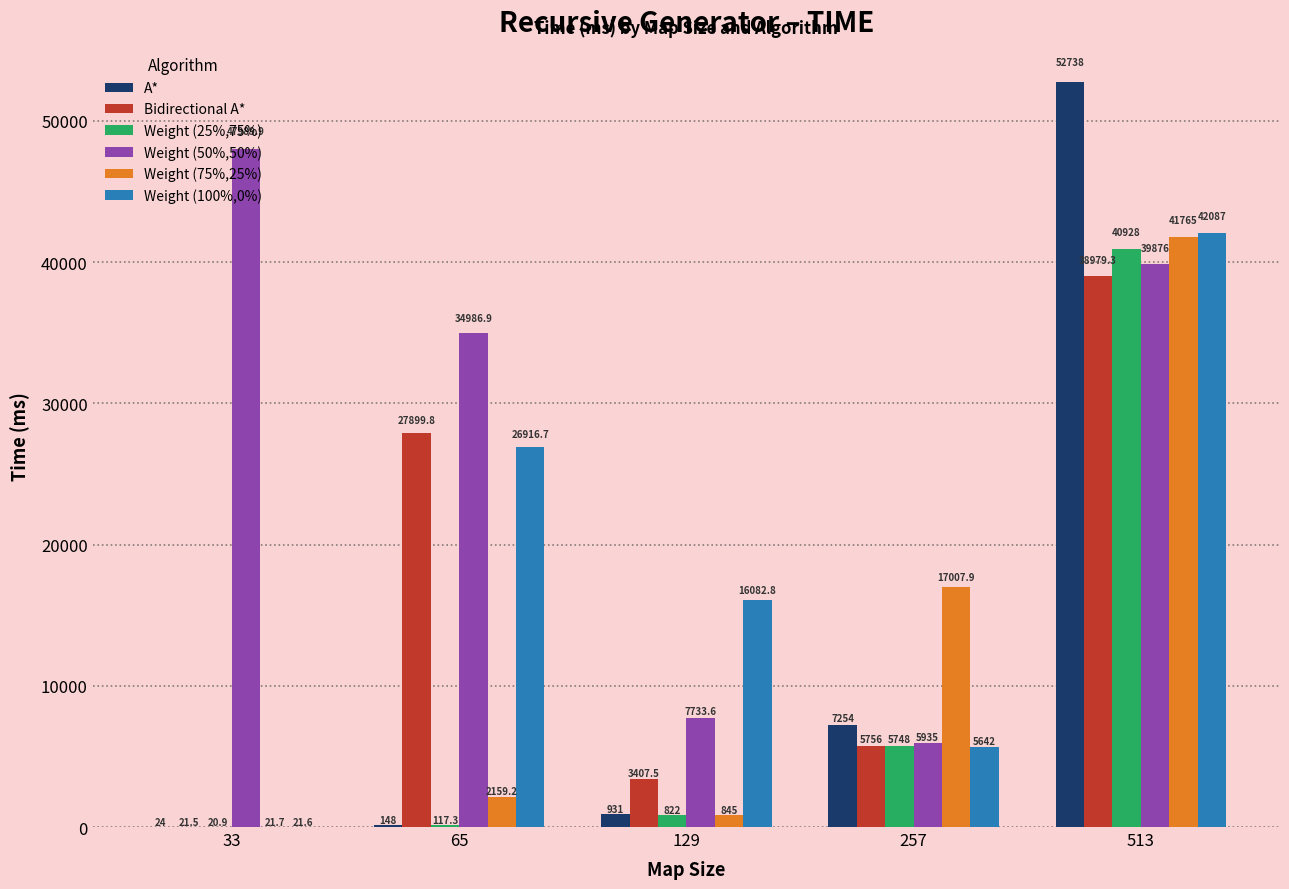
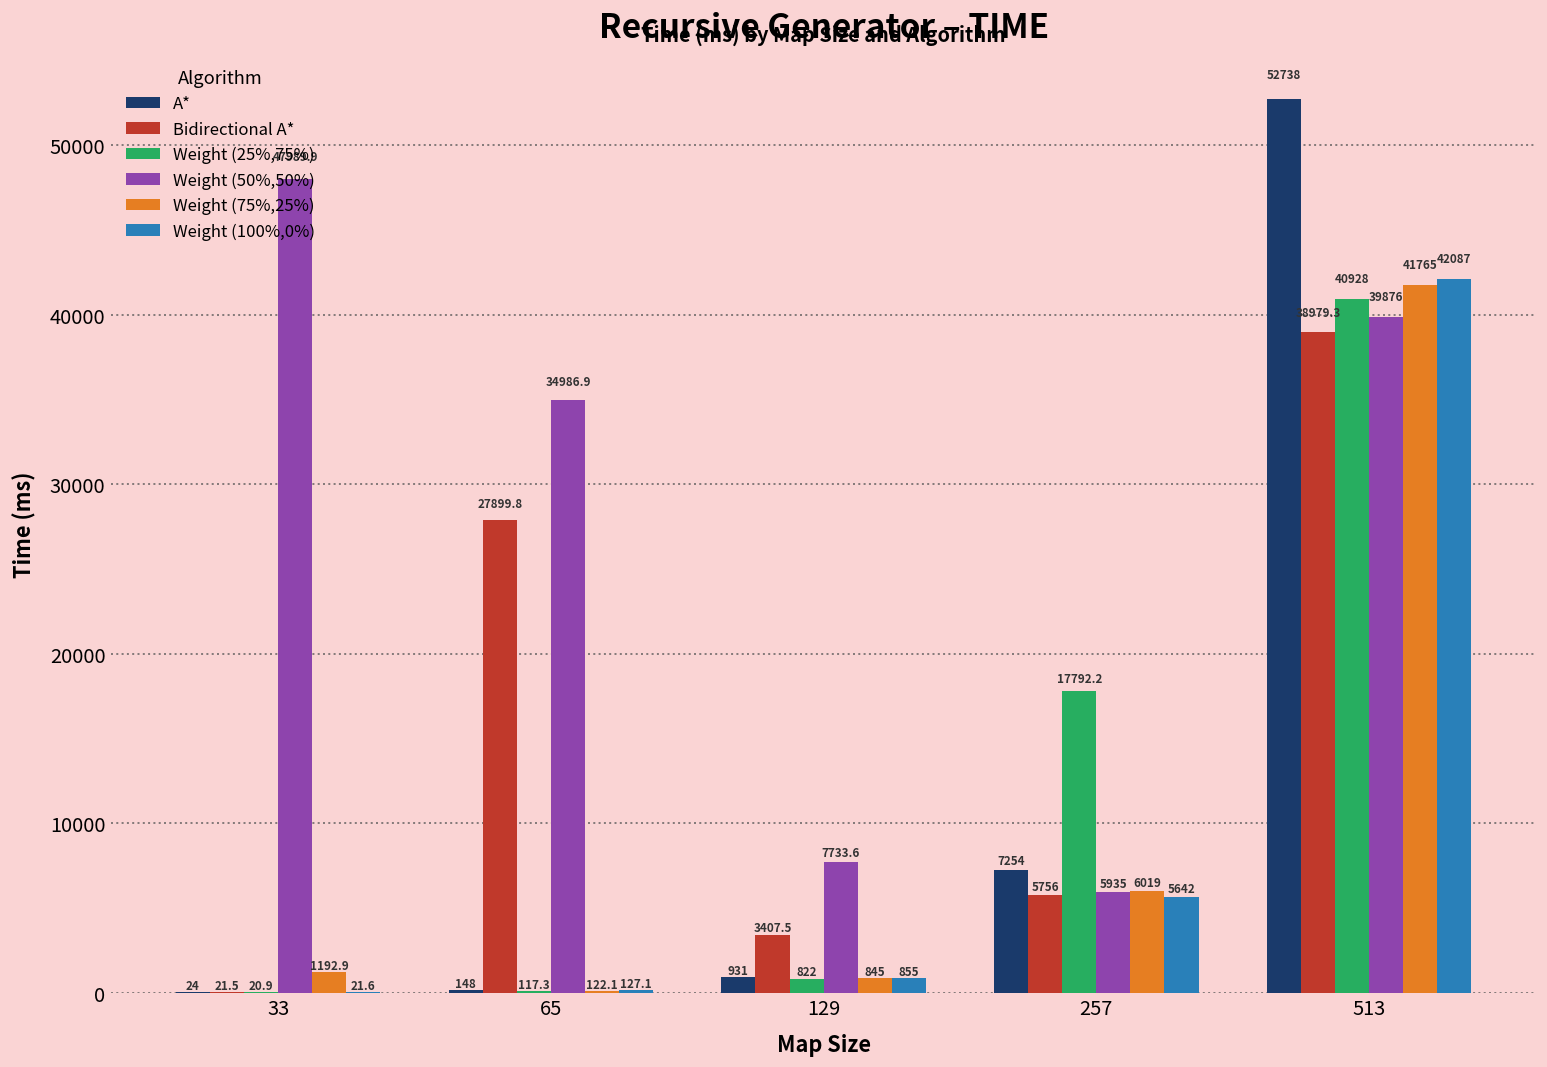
Weight (75%,25%), 33: 21.7 -> 1192.9
Weight (75%,25%), 65: 2159.2 -> 122.1
Weight (100%,0%), 65: 26916.7 -> 127.1
Weight (100%,0%), 129: 16082.8 -> 855
Weight (25%,75%), 257: 5748 -> 17792.2
Weight (75%,25%), 257: 17007.9 -> 6019
